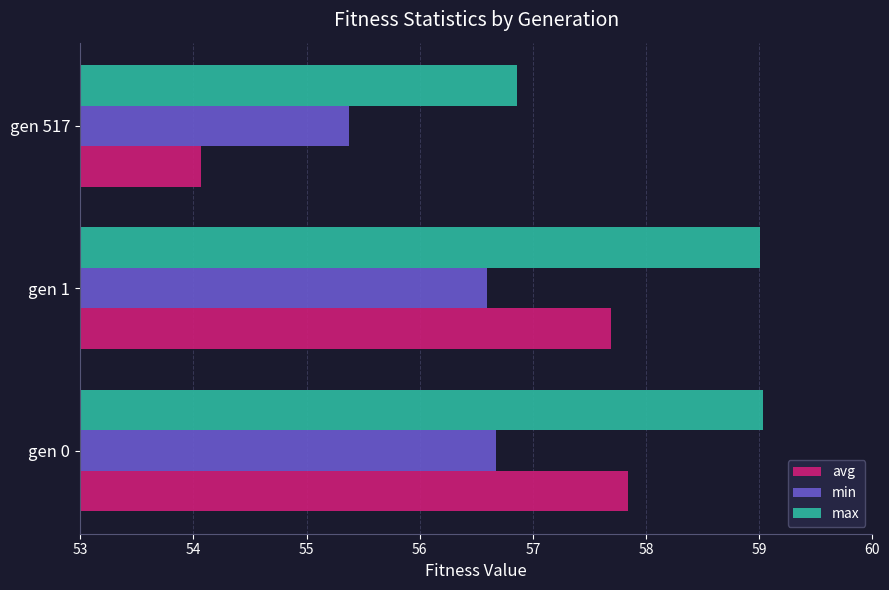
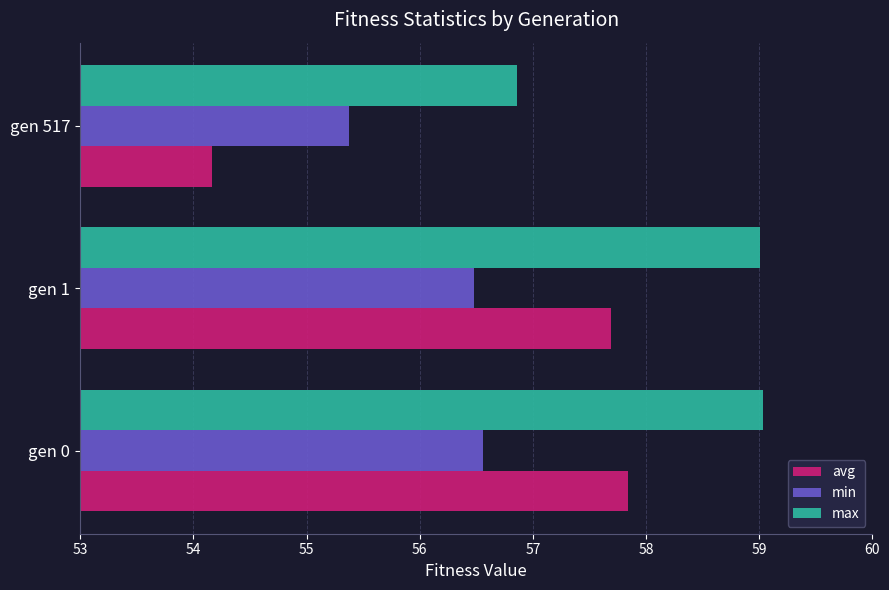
avg, gen 517: 54.07 -> 54.16
min, gen 1: 56.60 -> 56.48
min, gen 0: 56.68 -> 56.56
